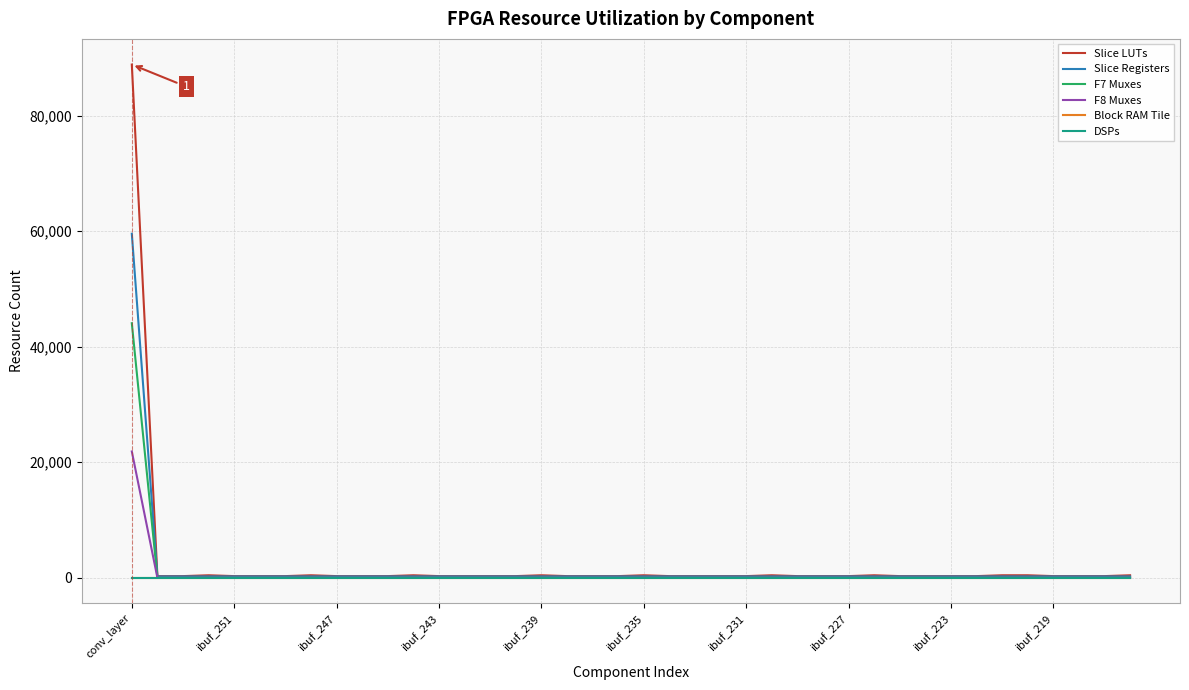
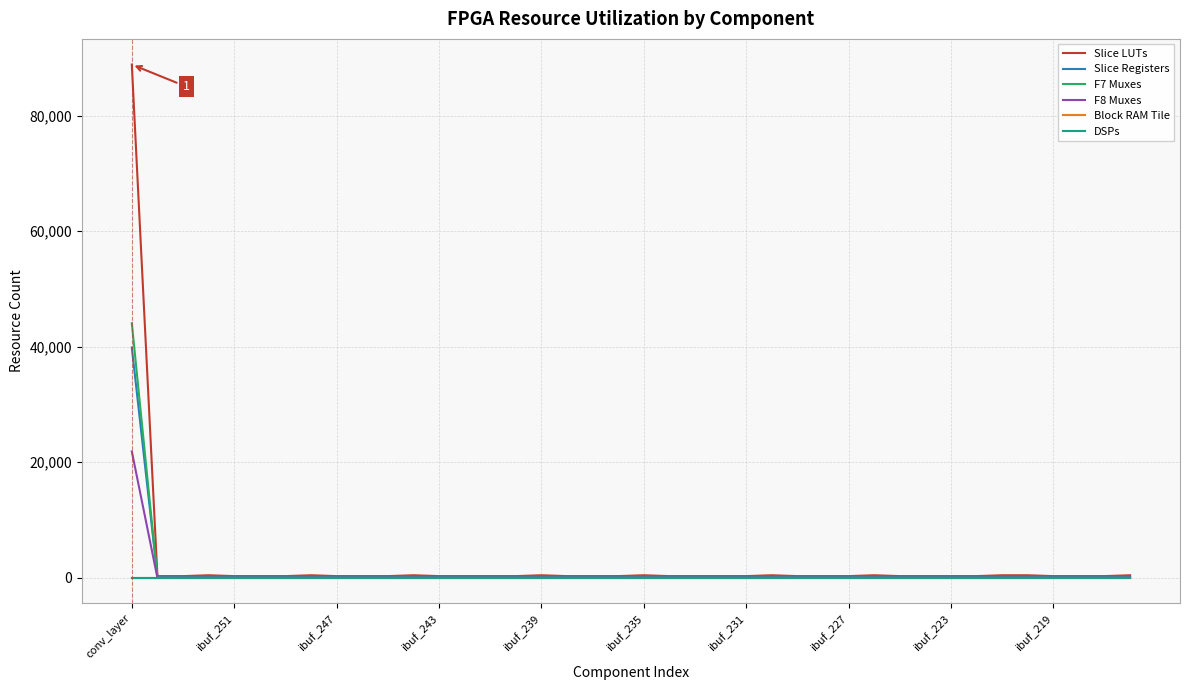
Slice Registers, conv_layer: 60,000 -> 40,000
